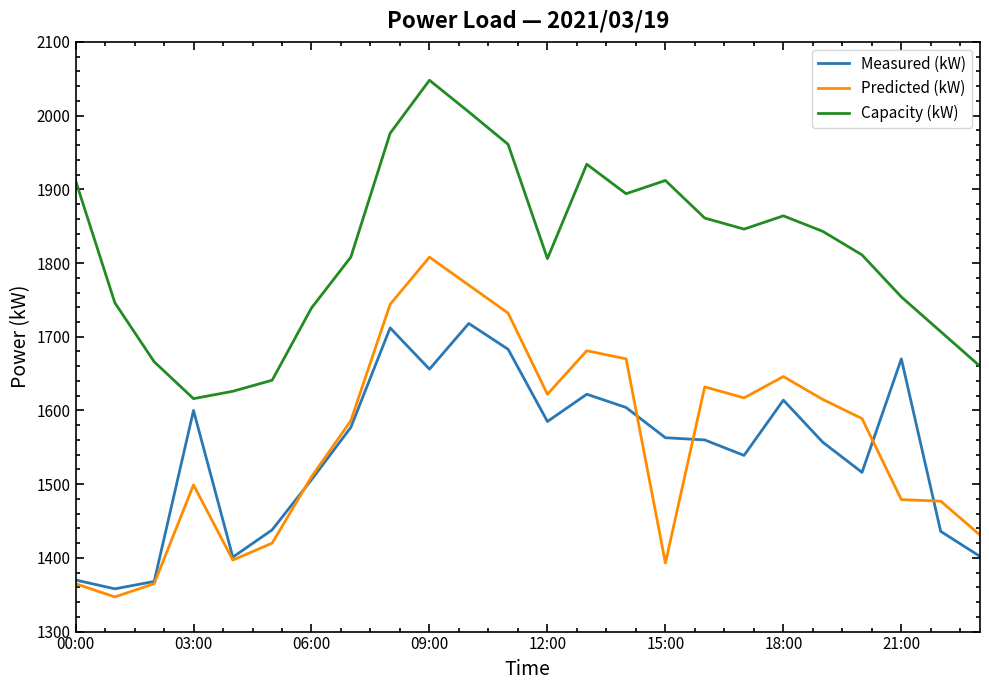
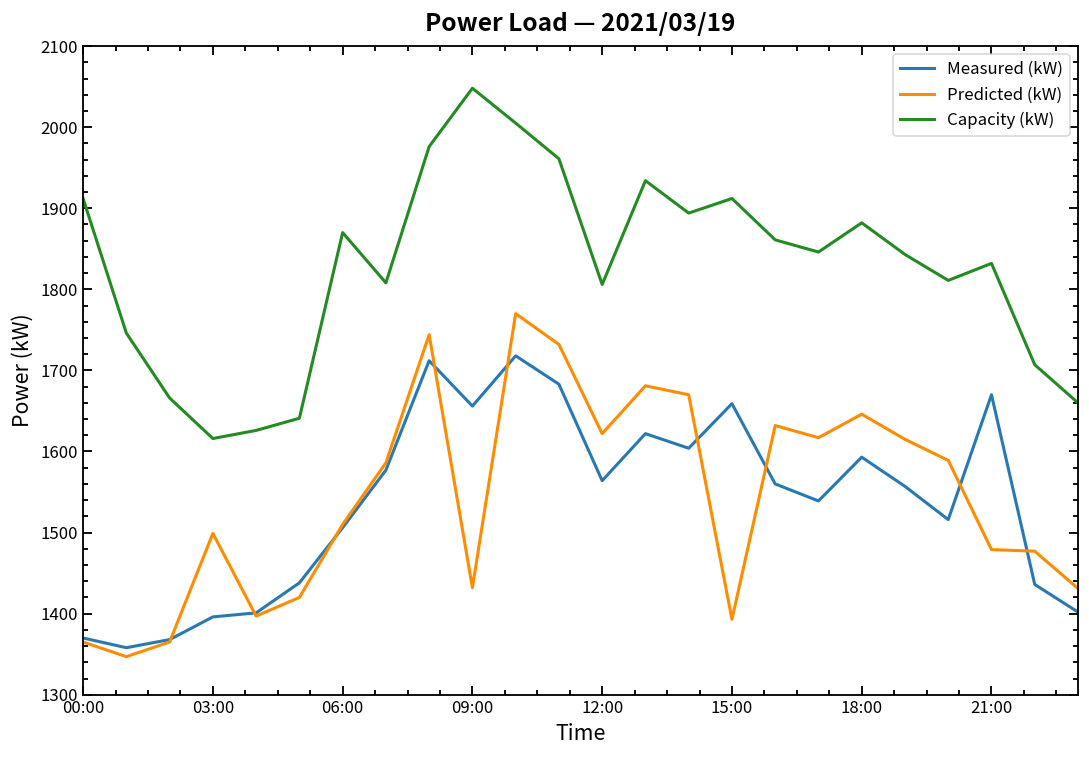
Measured (kW), 03:00: 1600 -> 1400
Capacity (kW), 06:00: 1740 -> 1870
Predicted (kW), 09:00: 1810 -> 1430
Measured (kW), 12:00: 1590 -> 1560
Measured (kW), 15:00: 1560 -> 1660
Measured (kW), 18:00: 1610 -> 1590
Capacity (kW), 18:00: 1860 -> 1880
Capacity (kW), 21:00: 1750 -> 1830
